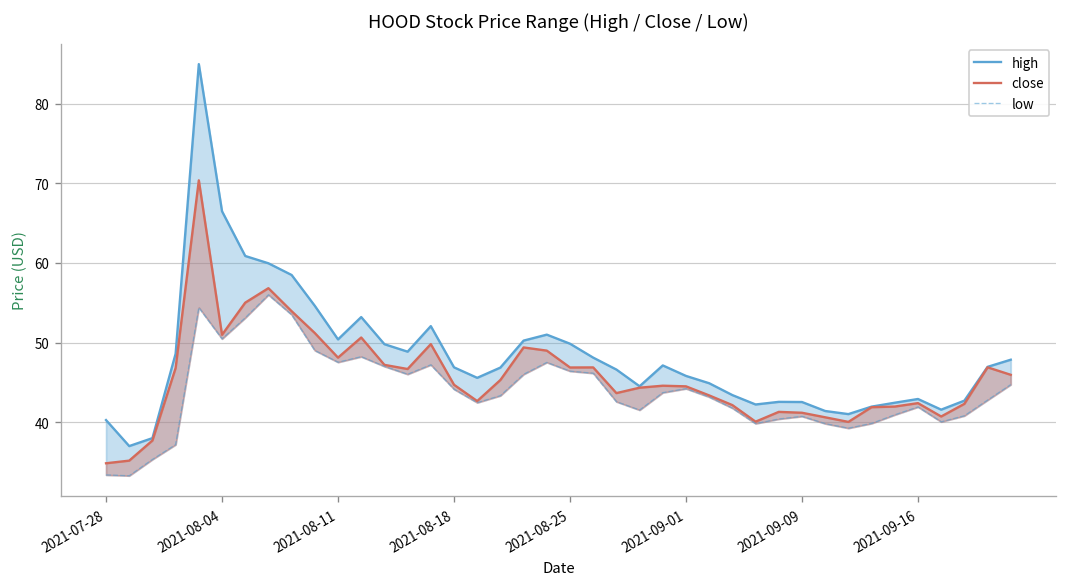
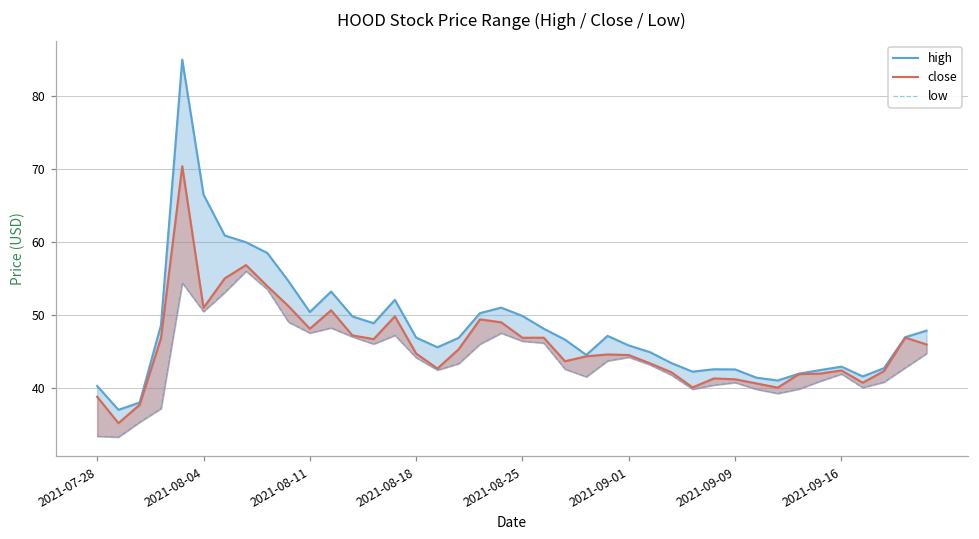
close, 2021-07-28: 35 -> 39
